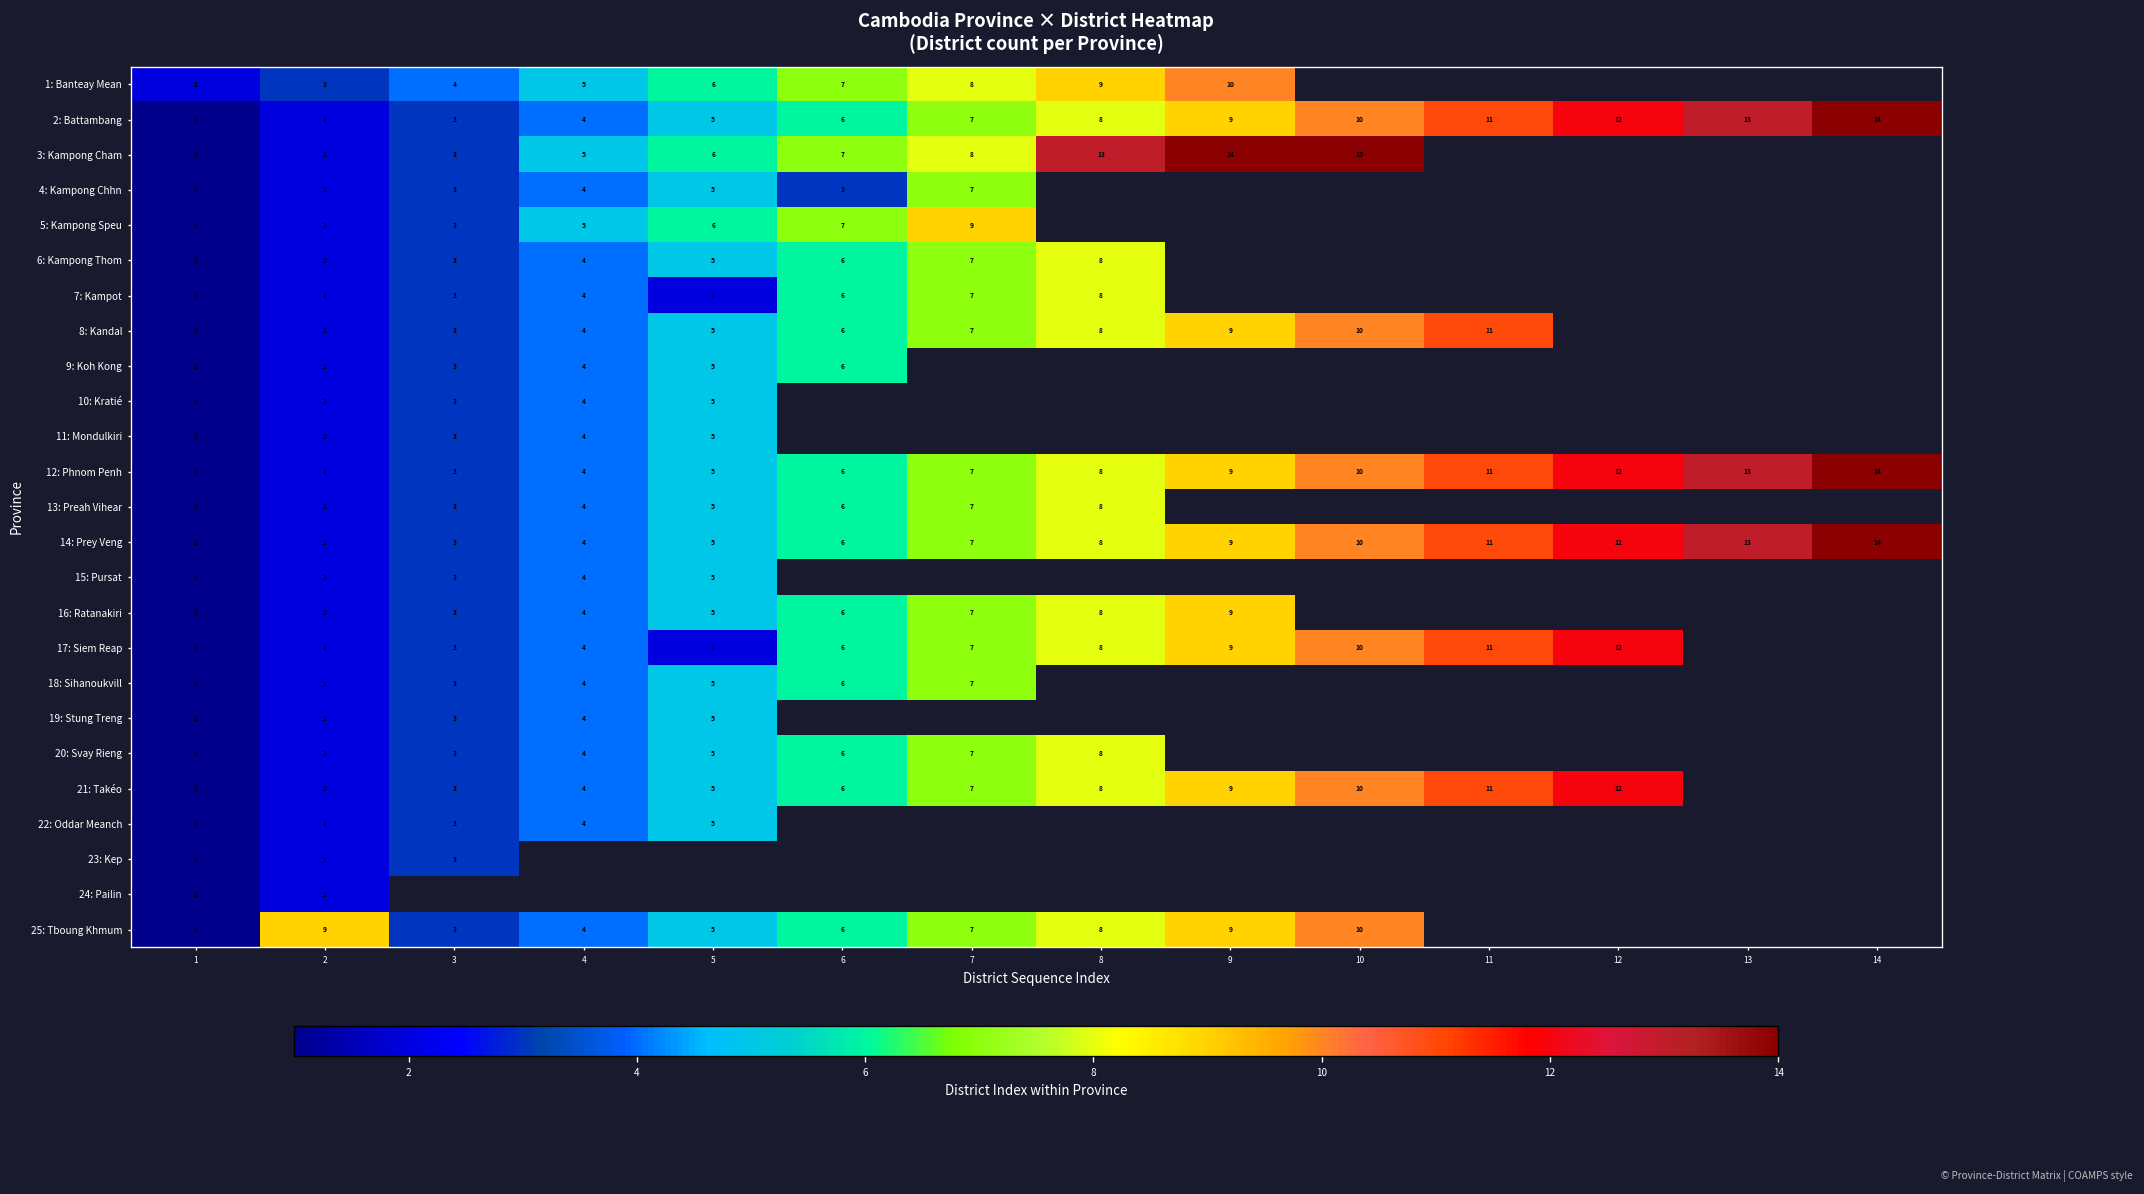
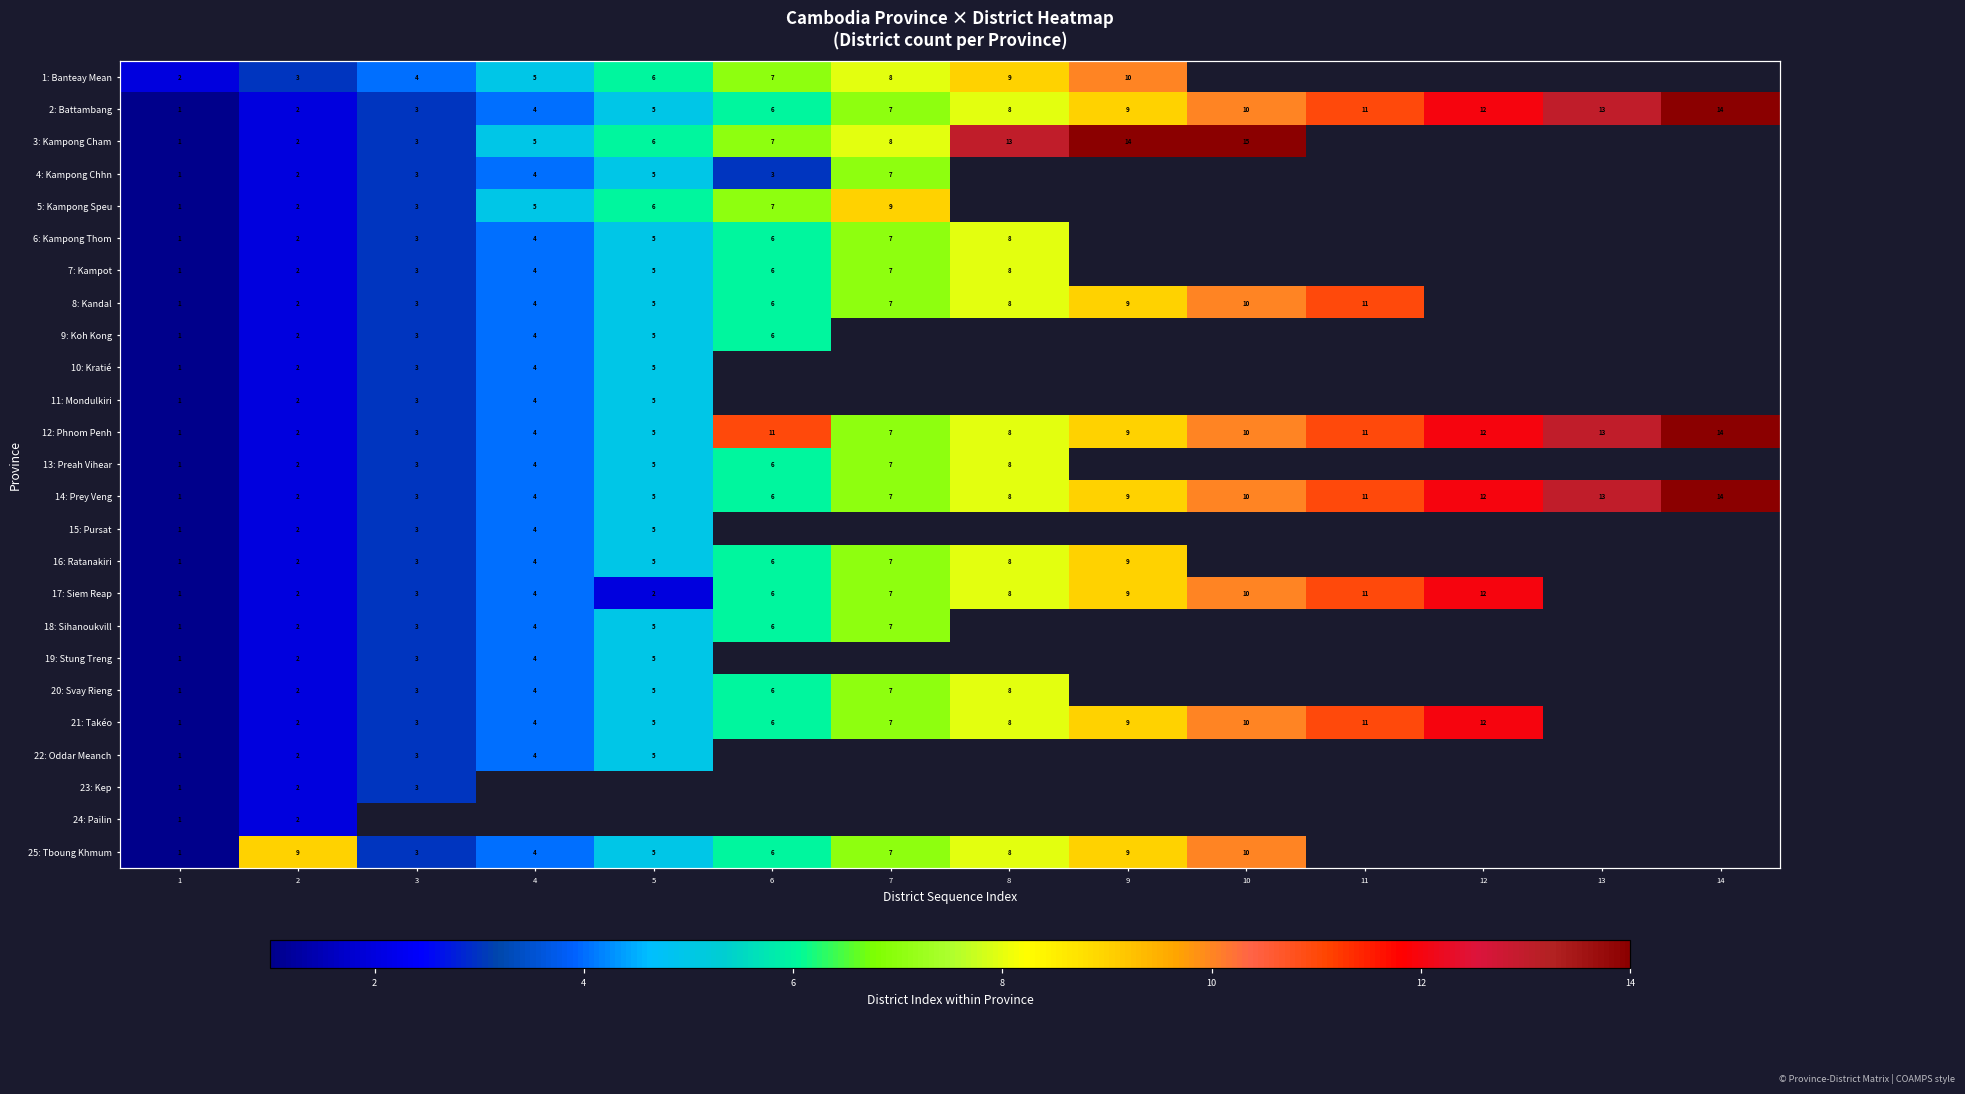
7: Kampot, 5: 2 -> 5
12: Phnom Penh, 6: 6 -> 11
